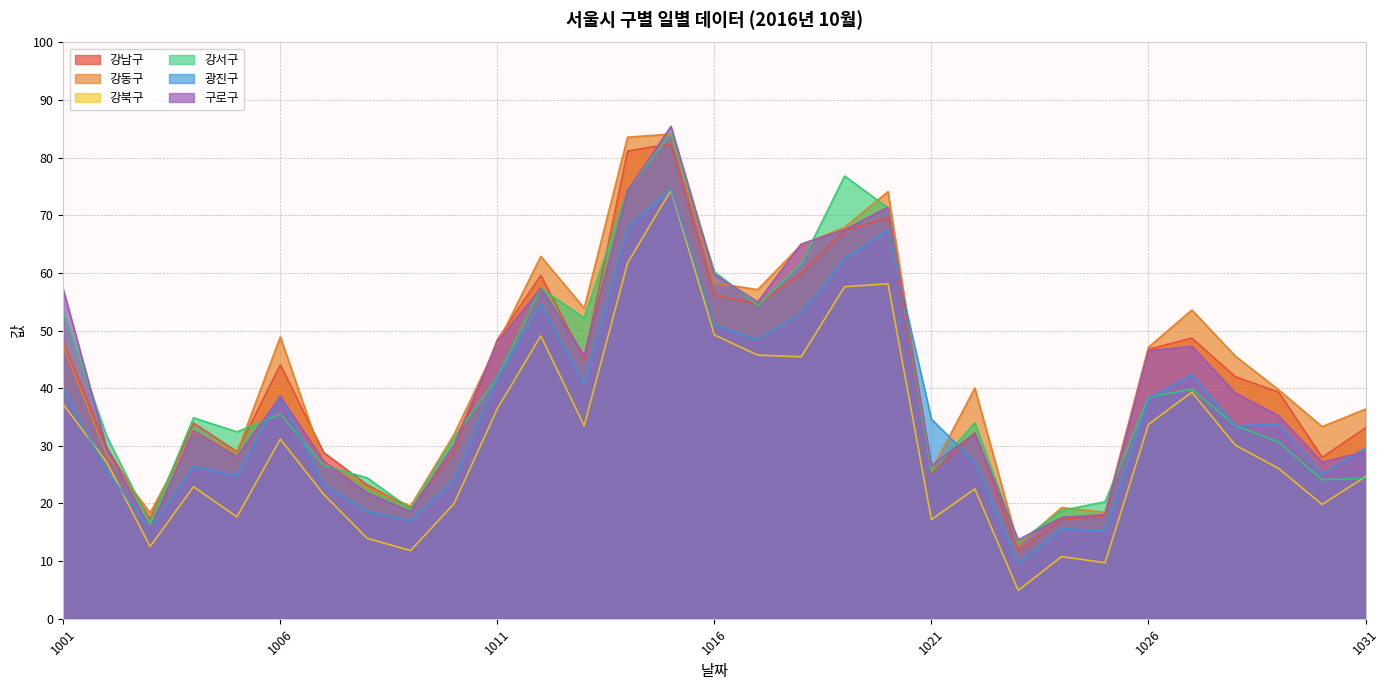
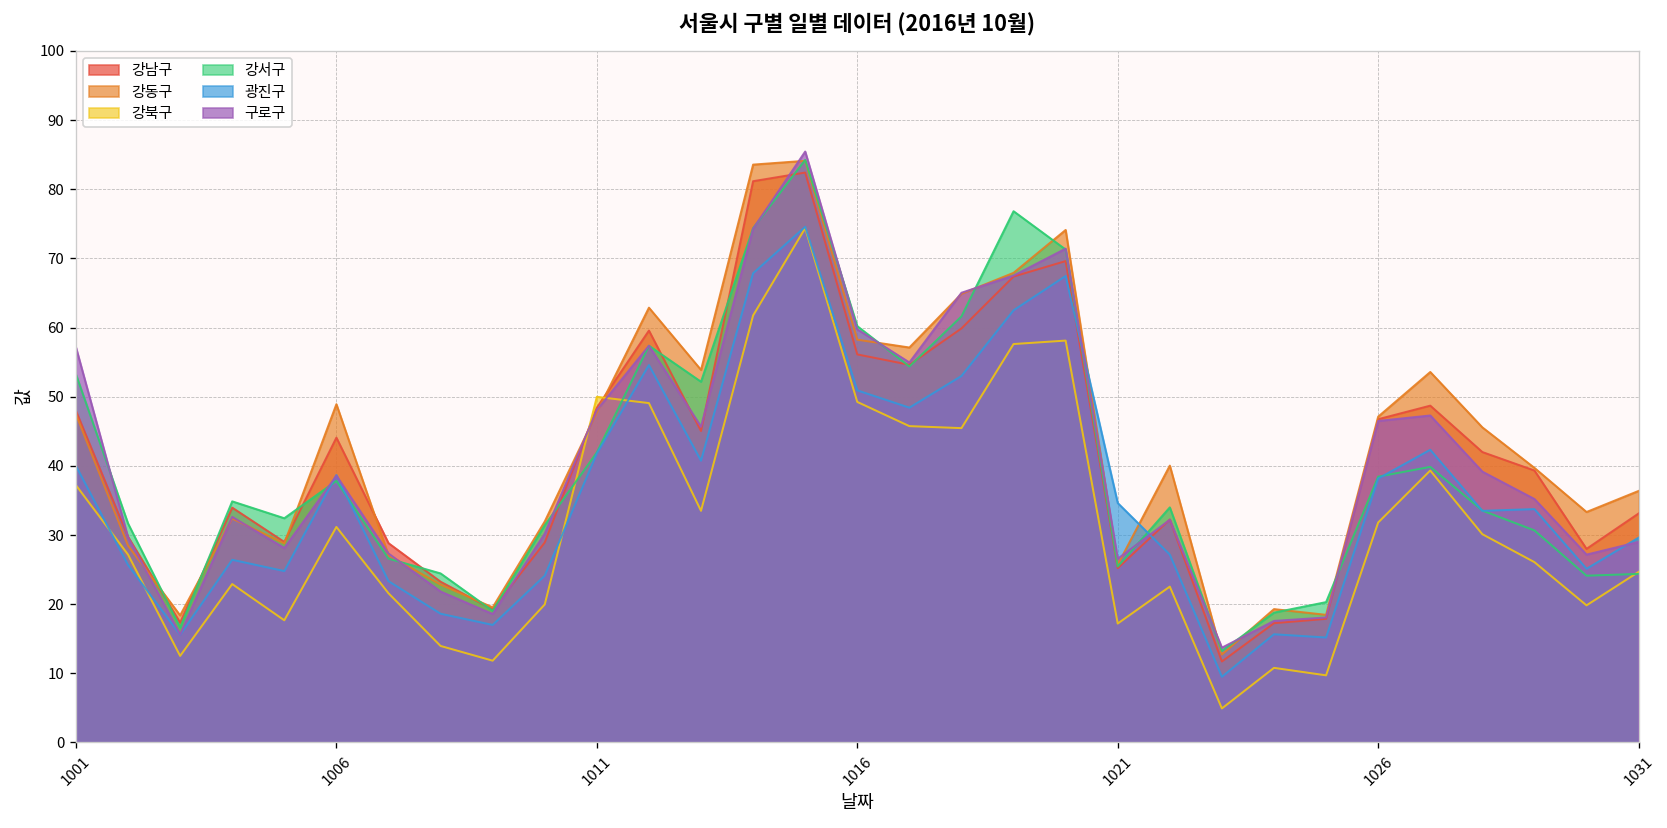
강서구, 1006: 36 -> 38
강북구, 1011: 36 -> 50
강북구, 1026: 34 -> 32
